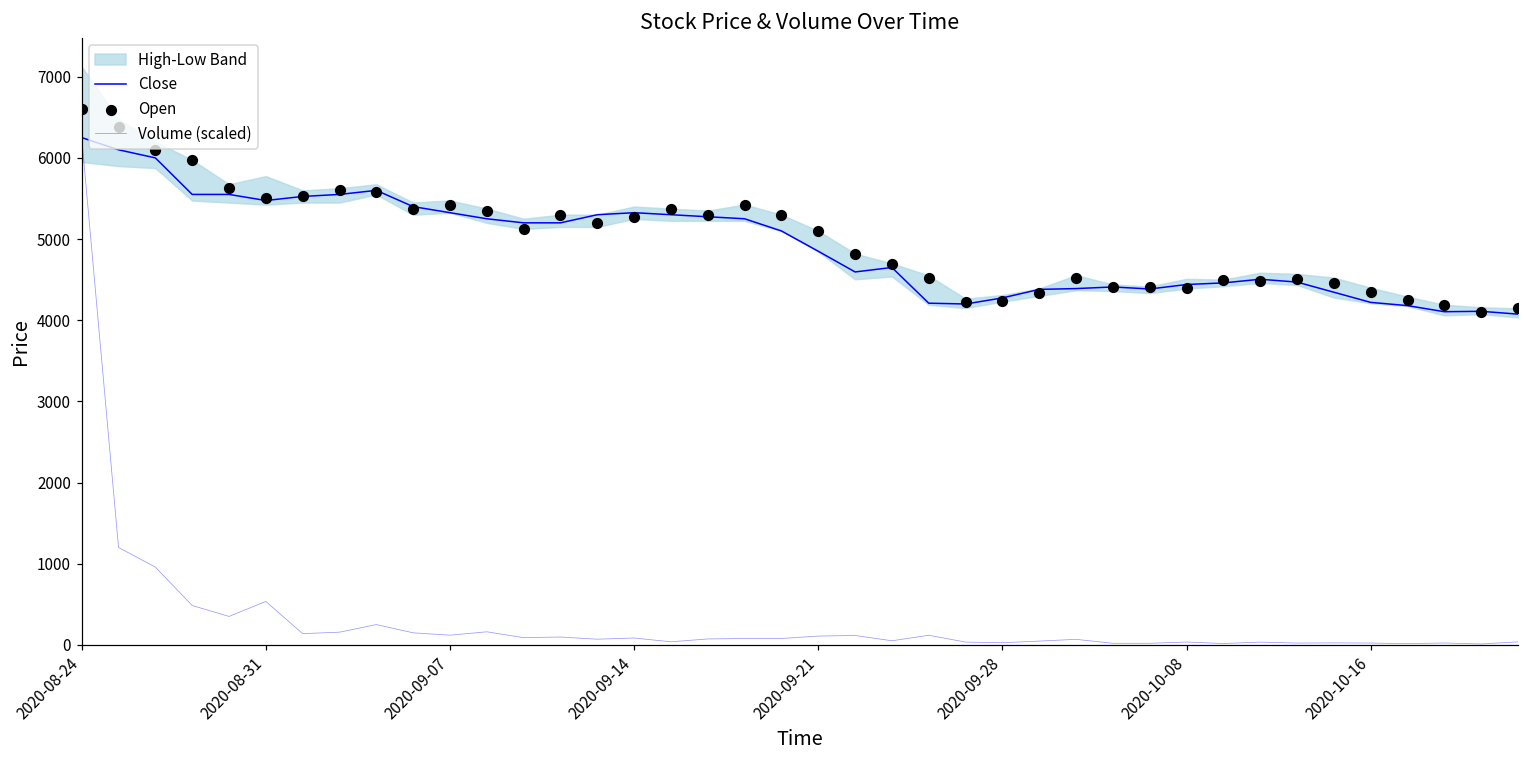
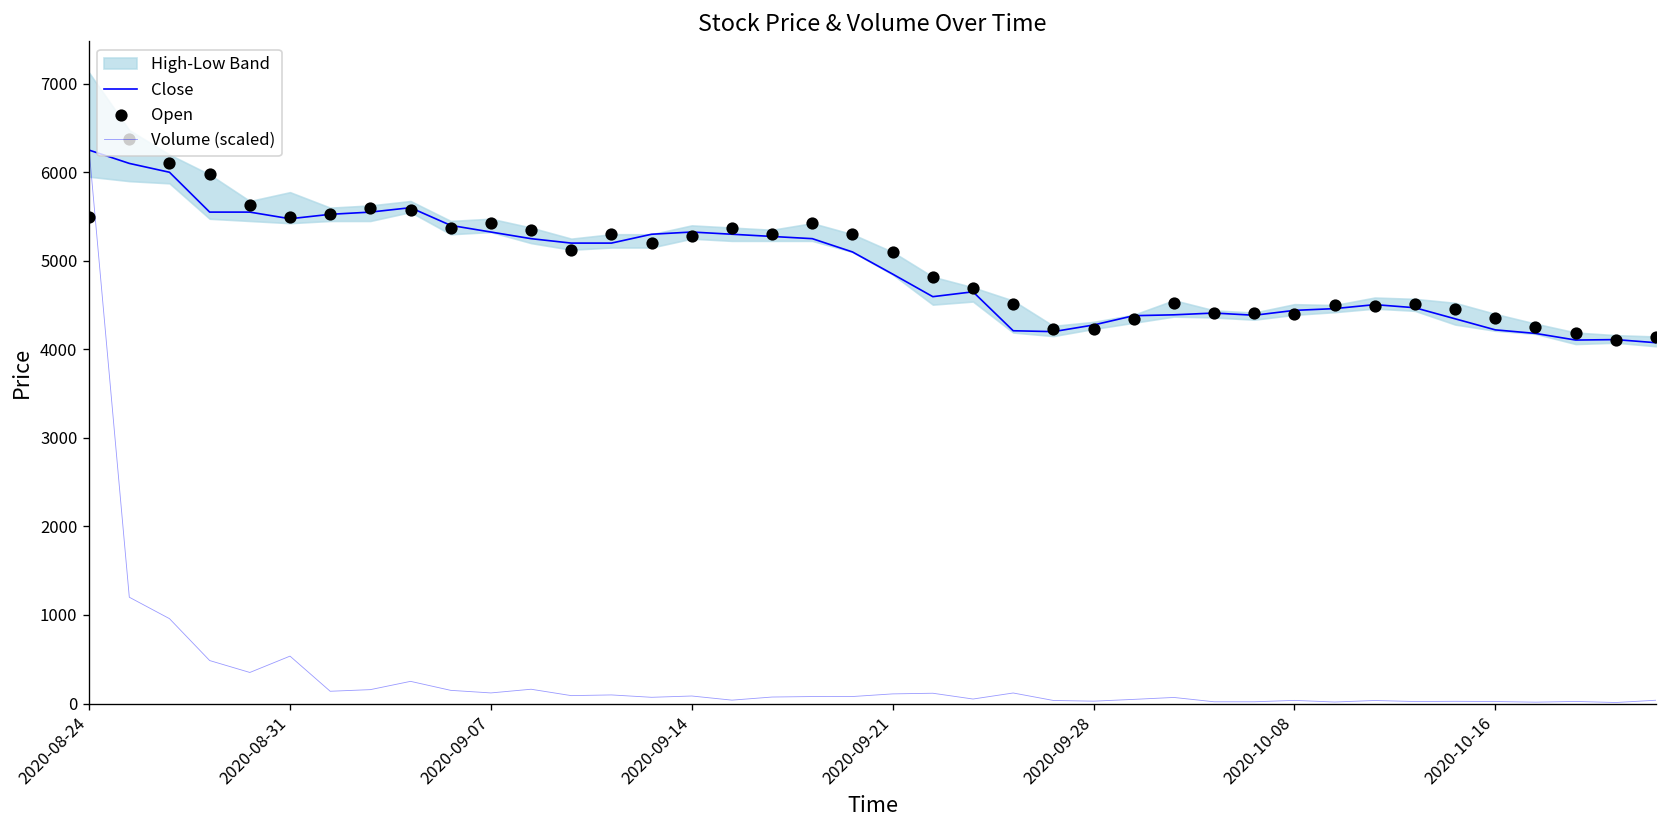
Open, 2020-08-24: 6600 -> 5500
